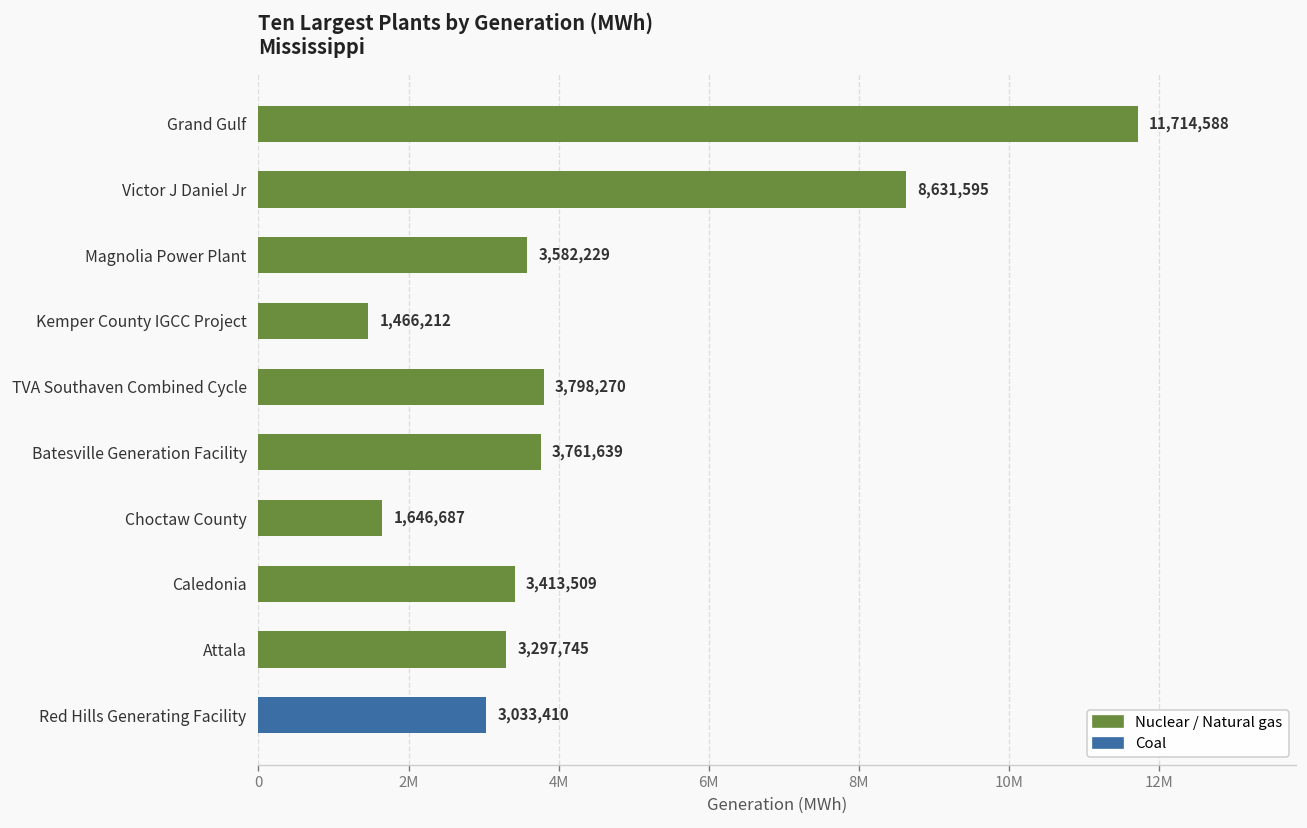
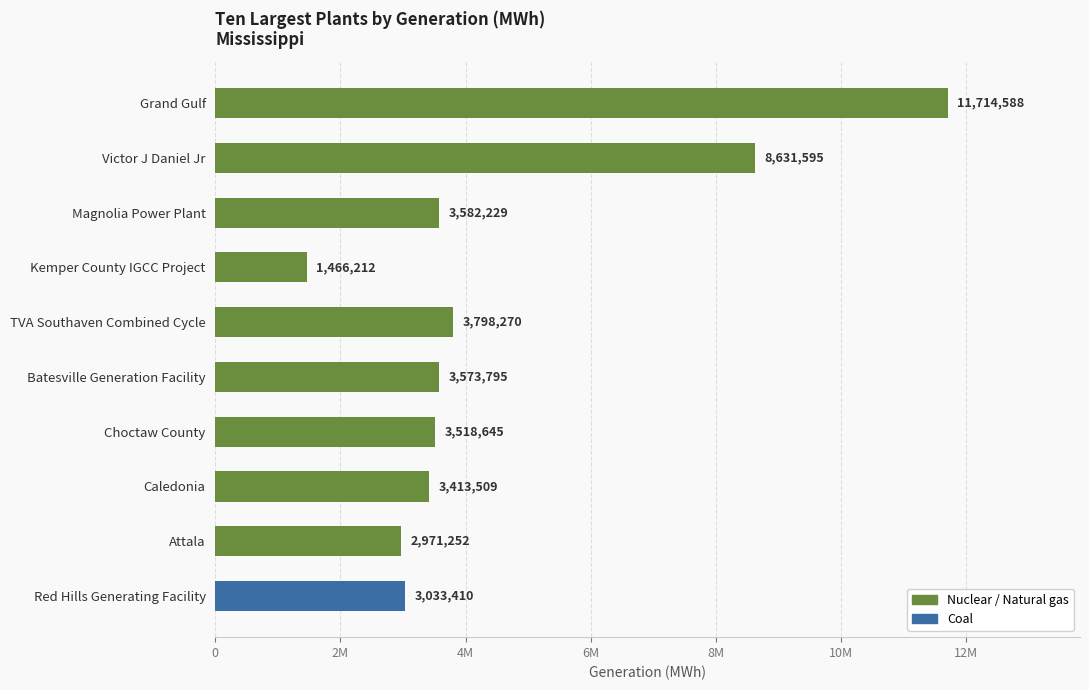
Batesville Generation Facility: 3,761,639 -> 3,573,795
Choctaw County: 1,646,687 -> 3,518,645
Attala: 3,297,745 -> 2,971,252
